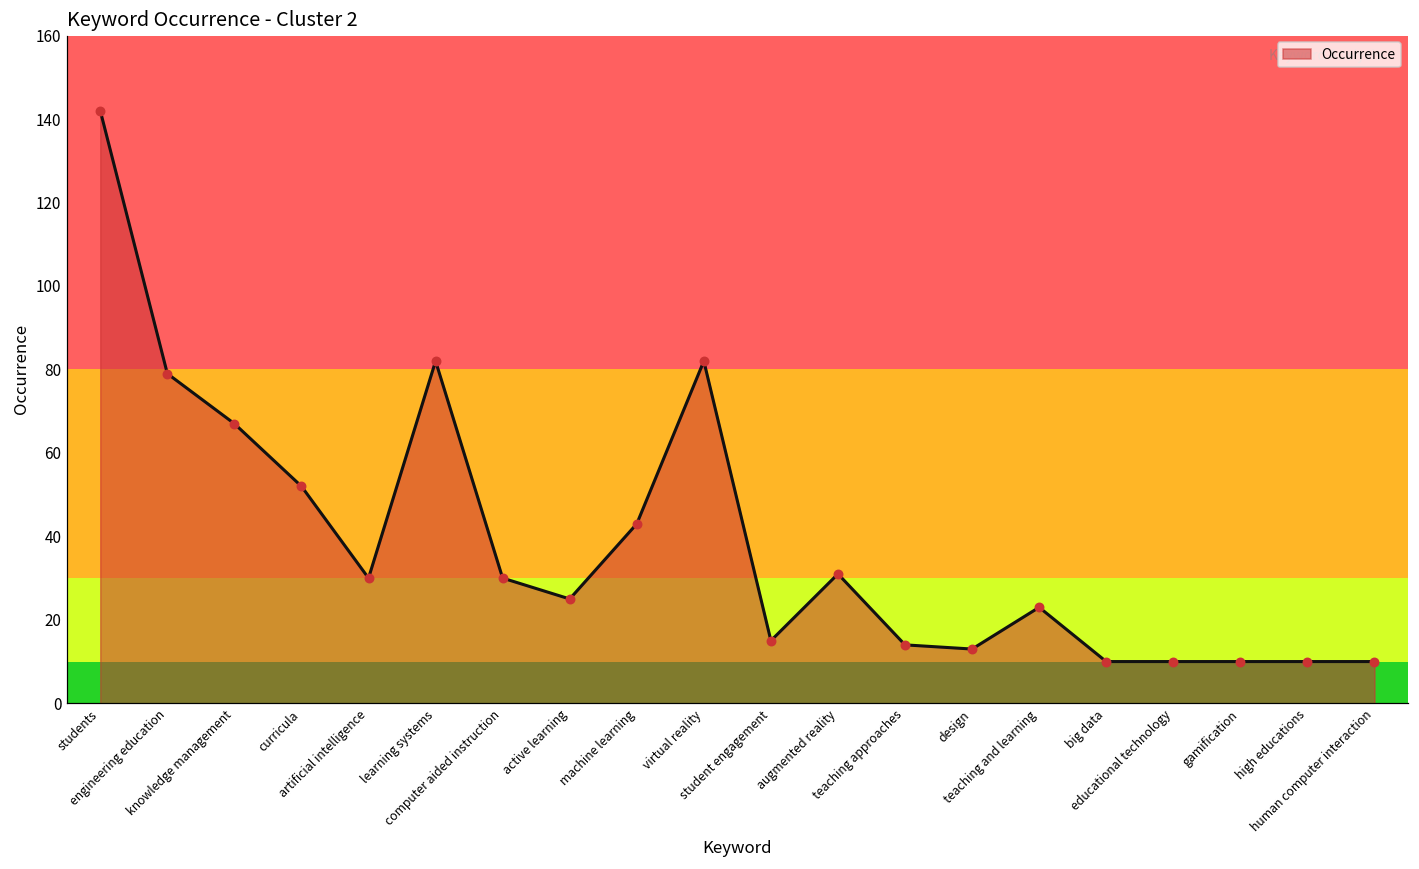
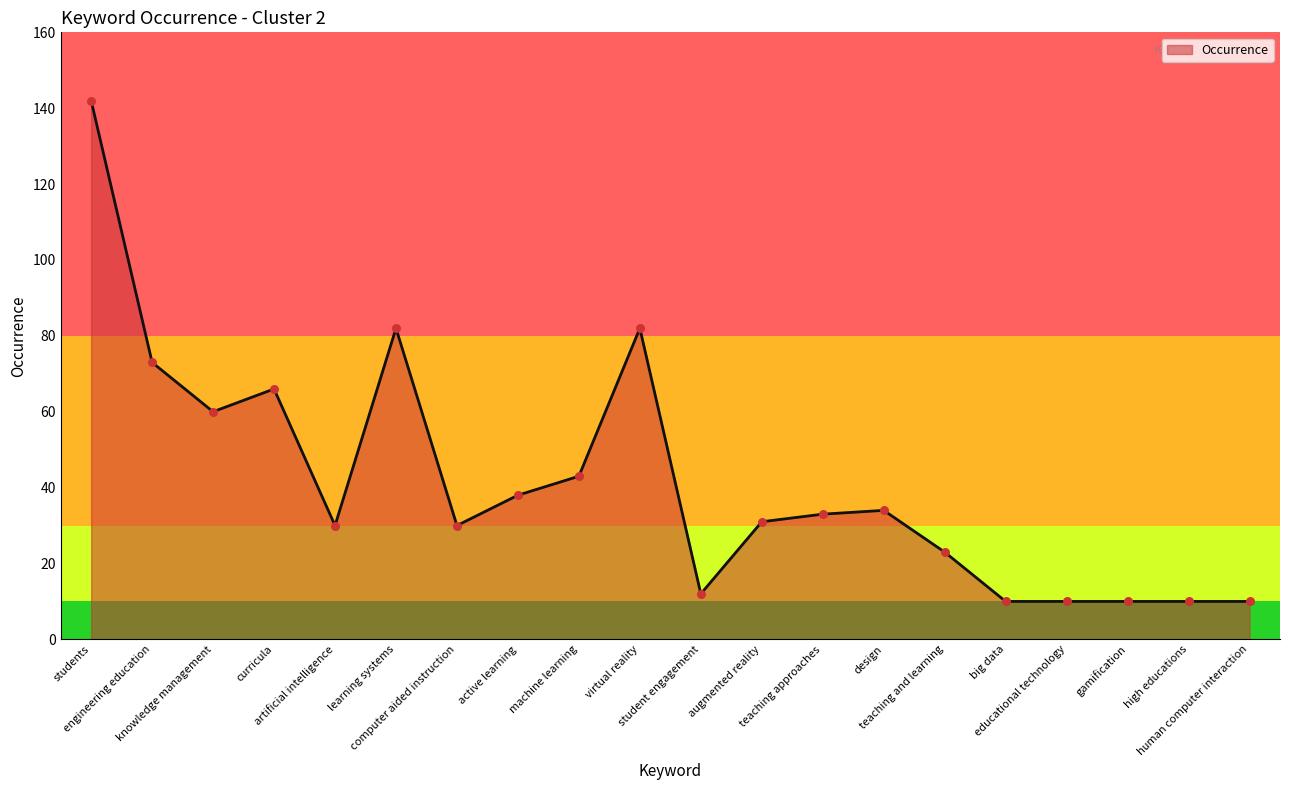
engineering education: 79 -> 73
knowledge management: 67 -> 60
curricula: 52 -> 66
active learning: 25 -> 38
student engagement: 15 -> 12
teaching approaches: 14 -> 33
design: 13 -> 34
